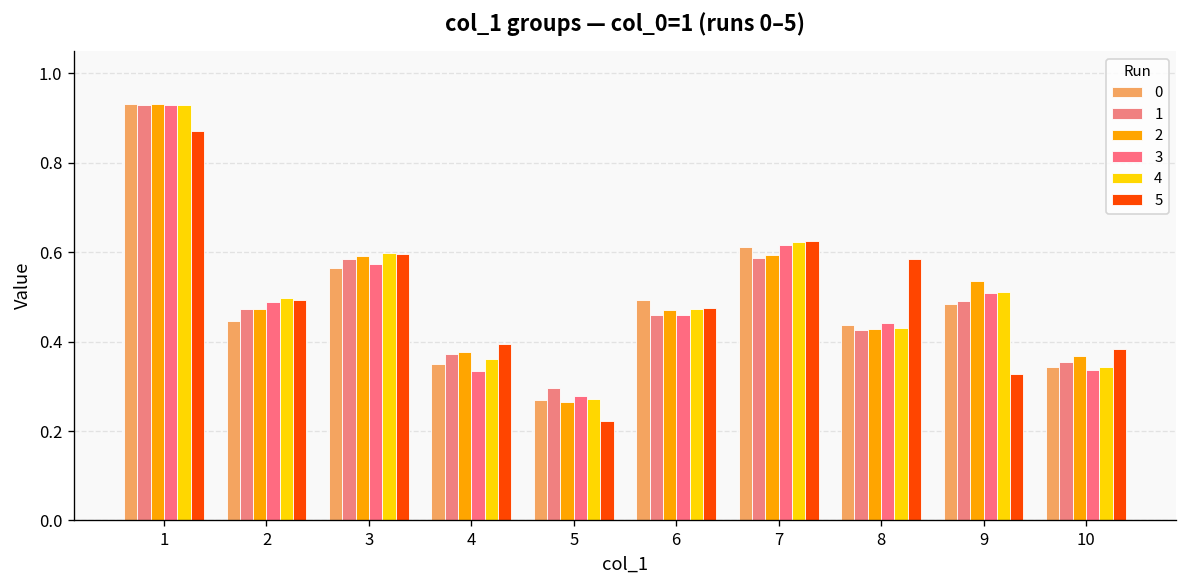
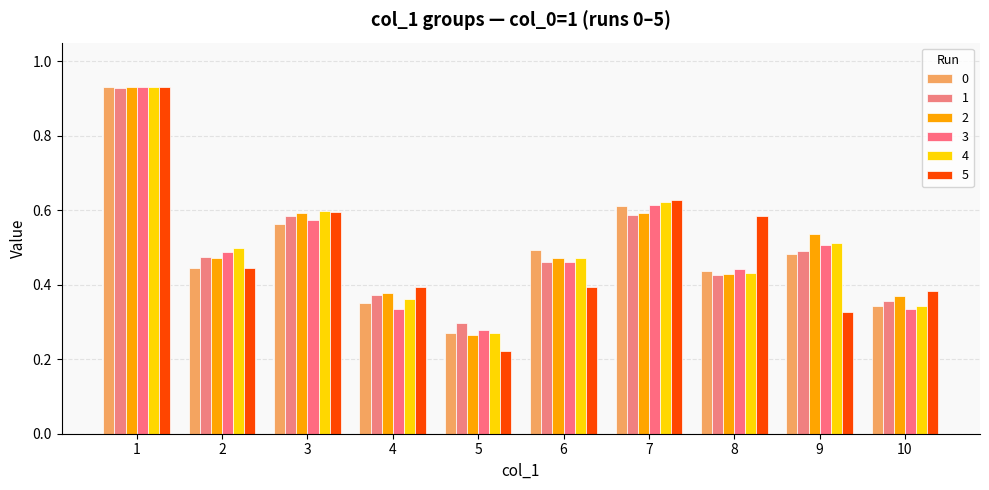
5, 1: 0.87 -> 0.93
5, 2: 0.49 -> 0.44
5, 6: 0.48 -> 0.39
